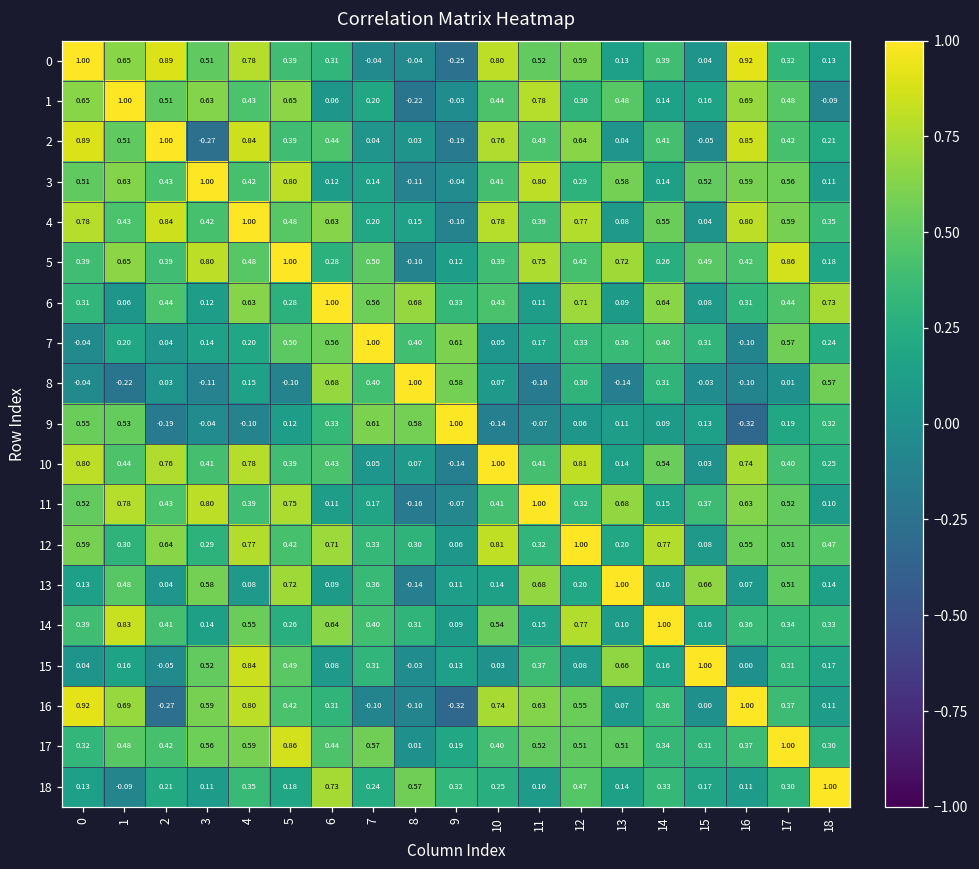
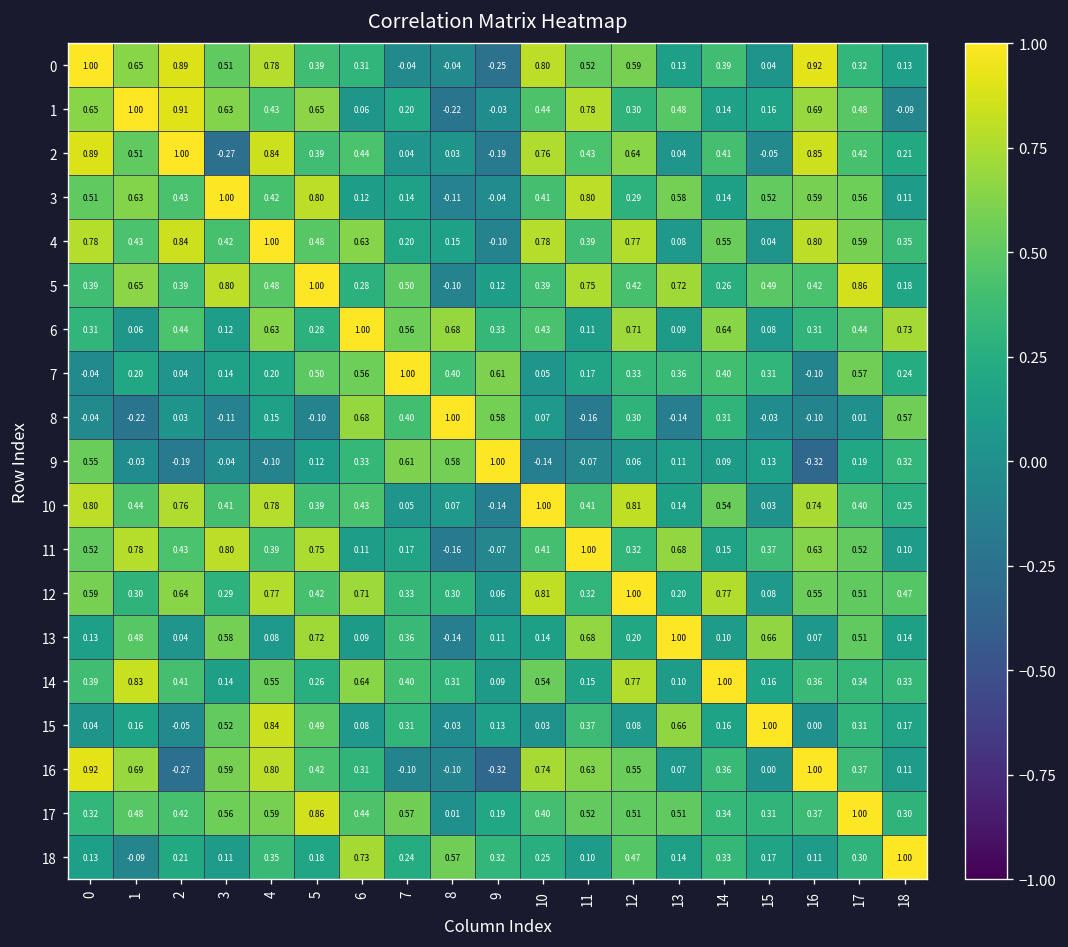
1, 2: 0.51 -> 0.91
9, 1: 0.53 -> -0.03
